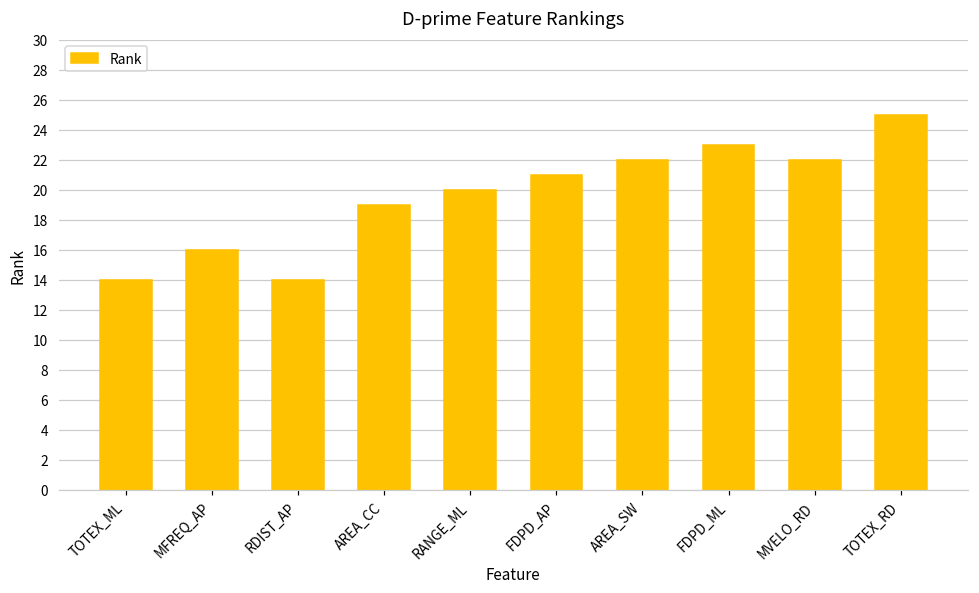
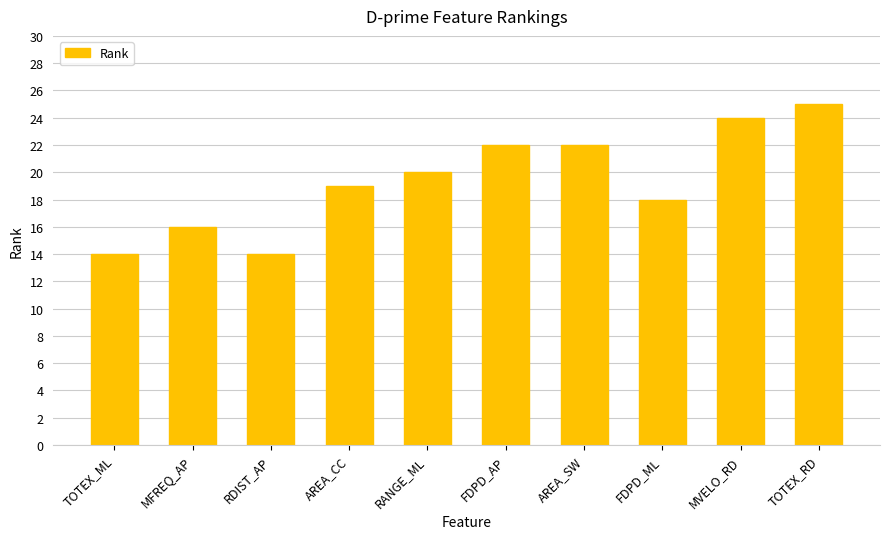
FDPD_AP: 21 -> 22
FDPD_ML: 23 -> 18
MVELO_RD: 22 -> 24
